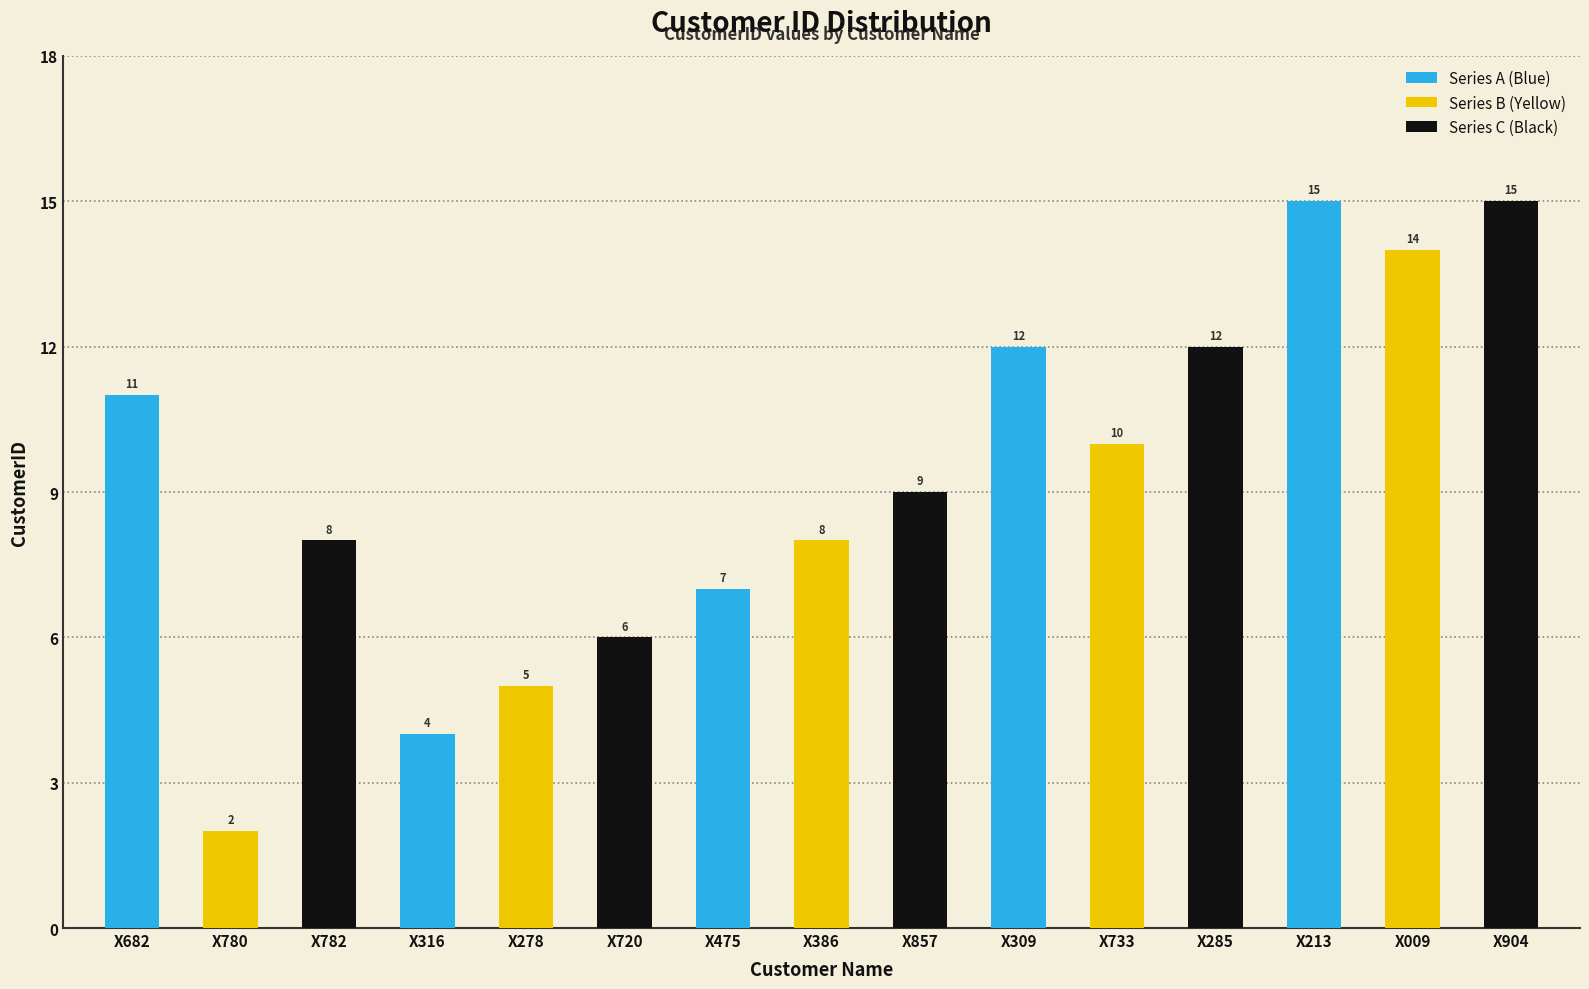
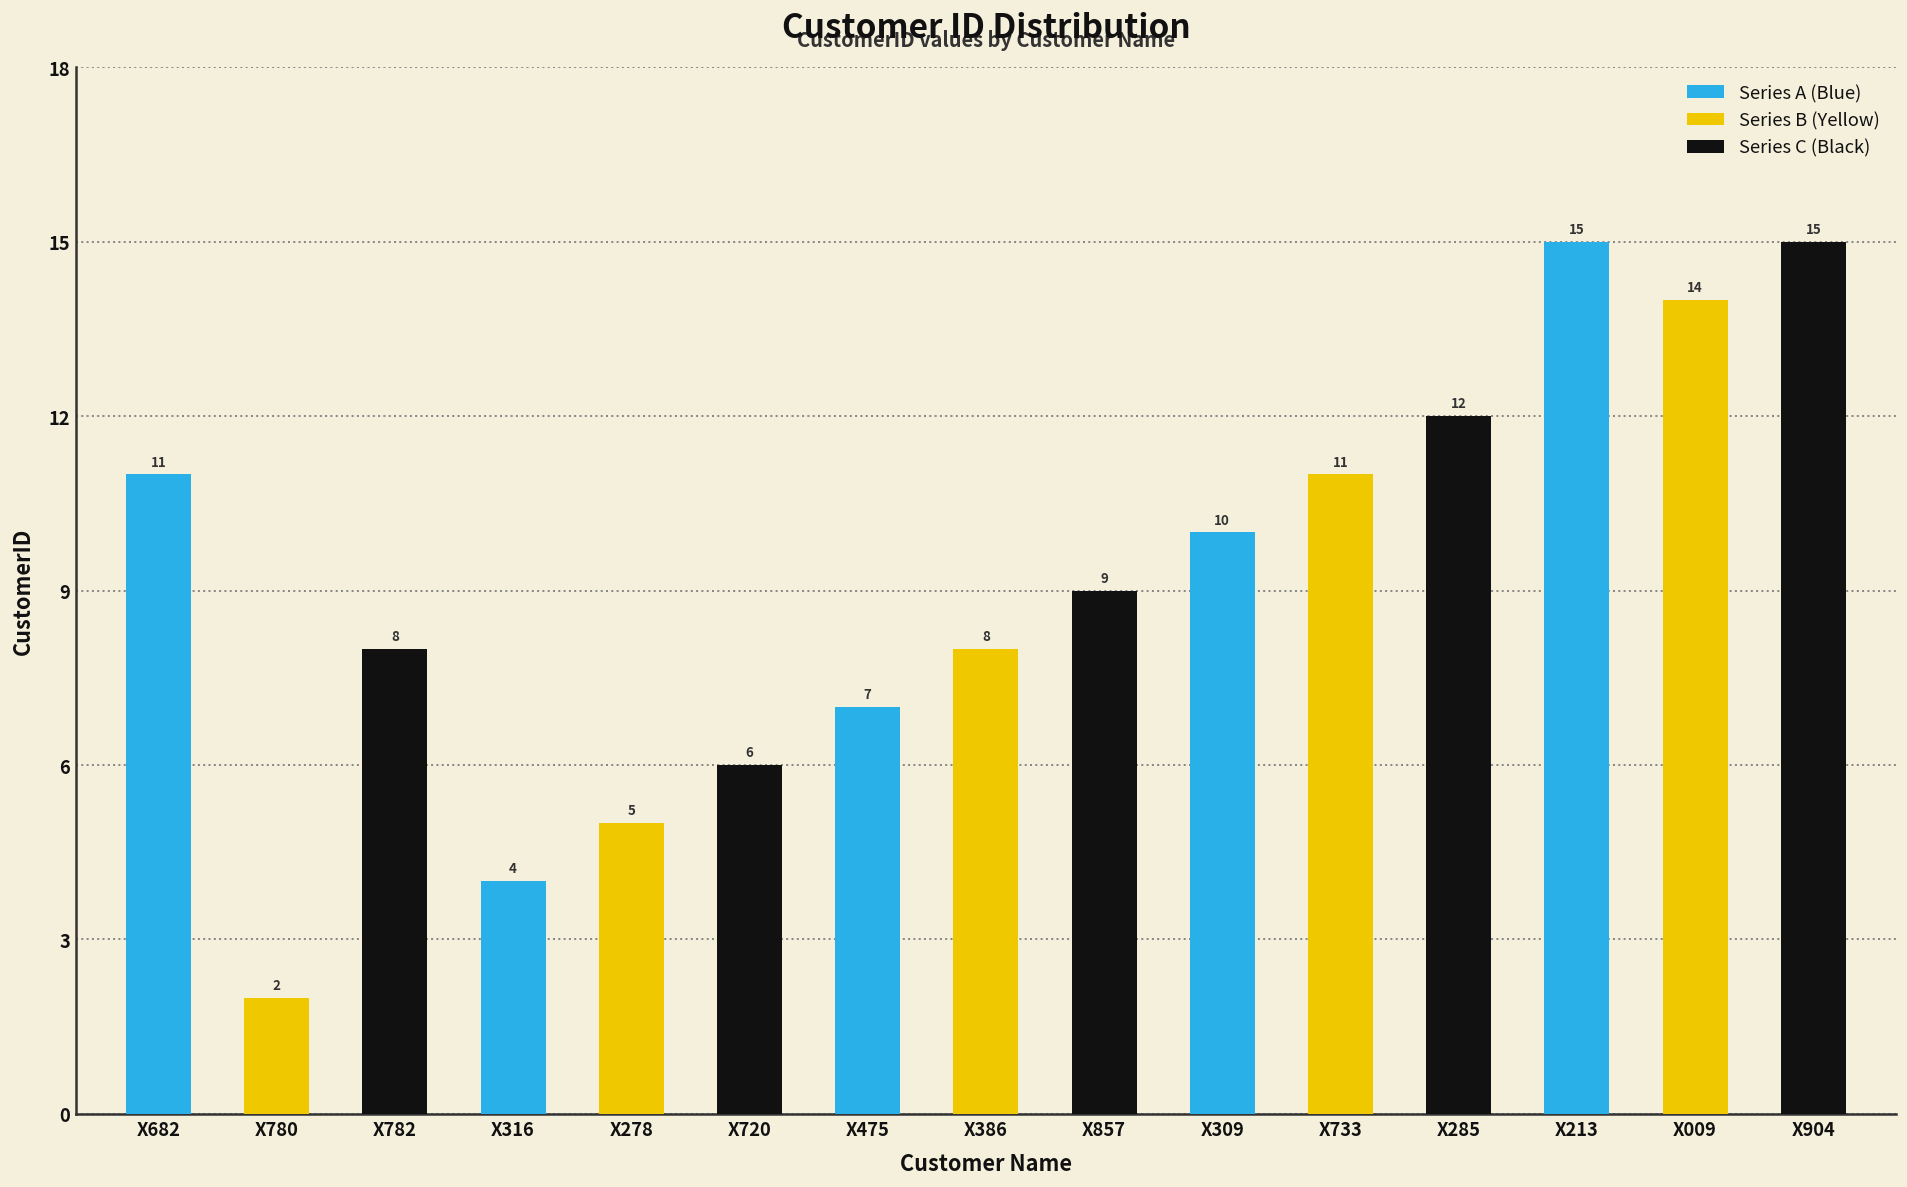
X309: 12 -> 10
X733: 10 -> 11
